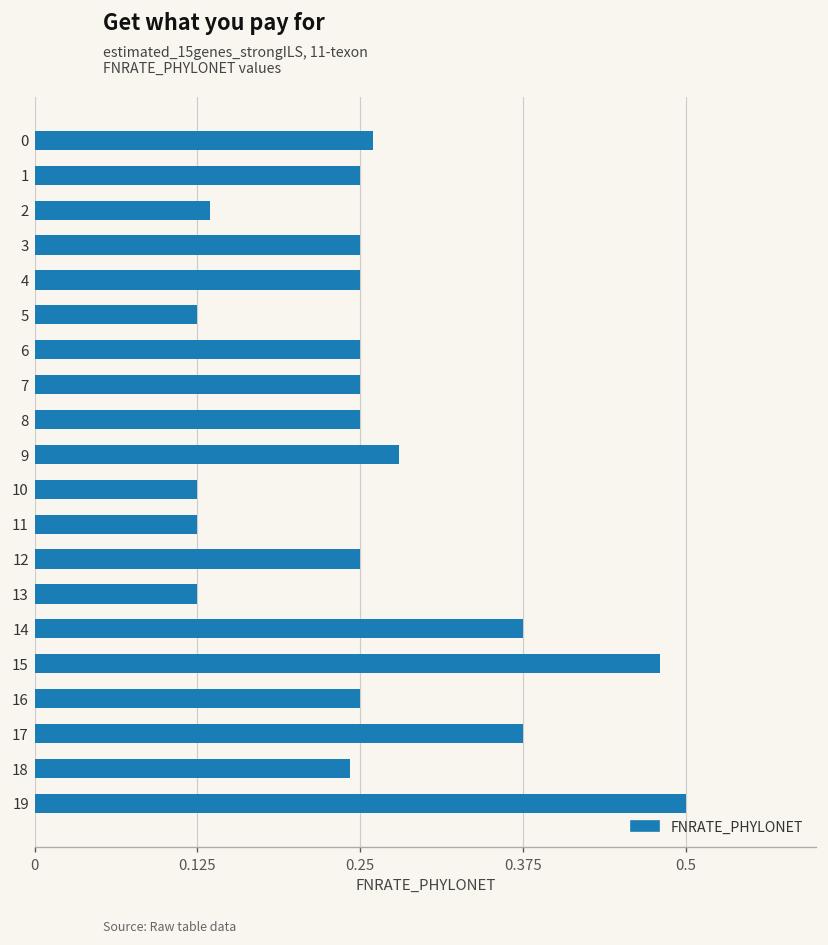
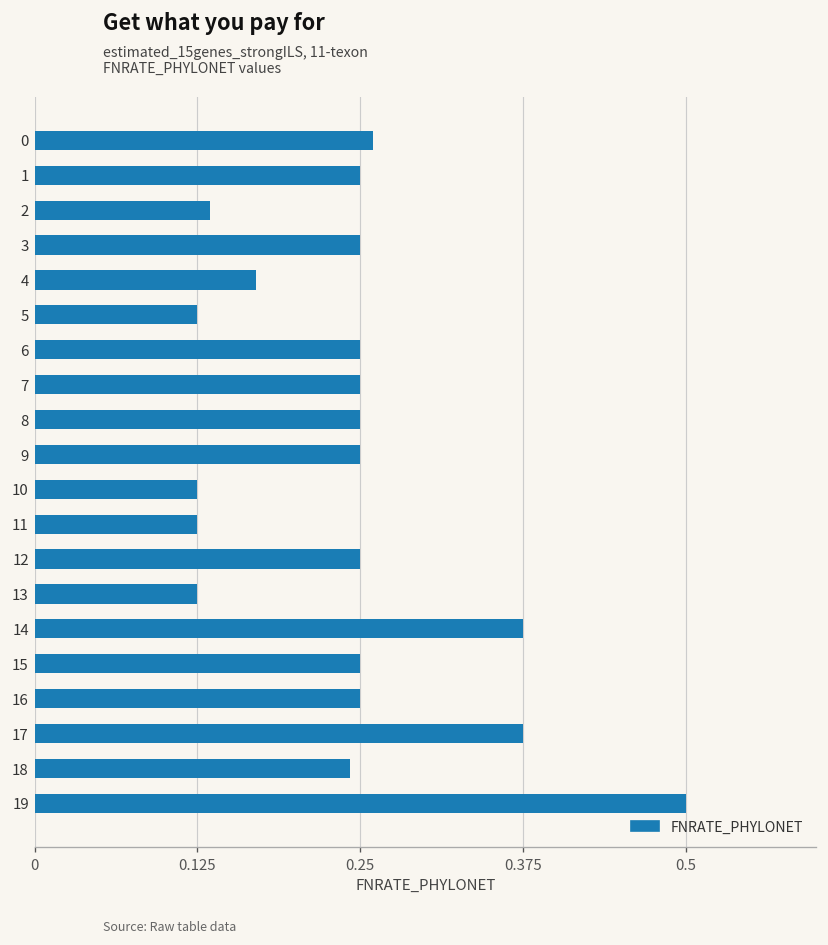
4: 0.25 -> 0.17
9: 0.28 -> 0.25
15: 0.48 -> 0.25
